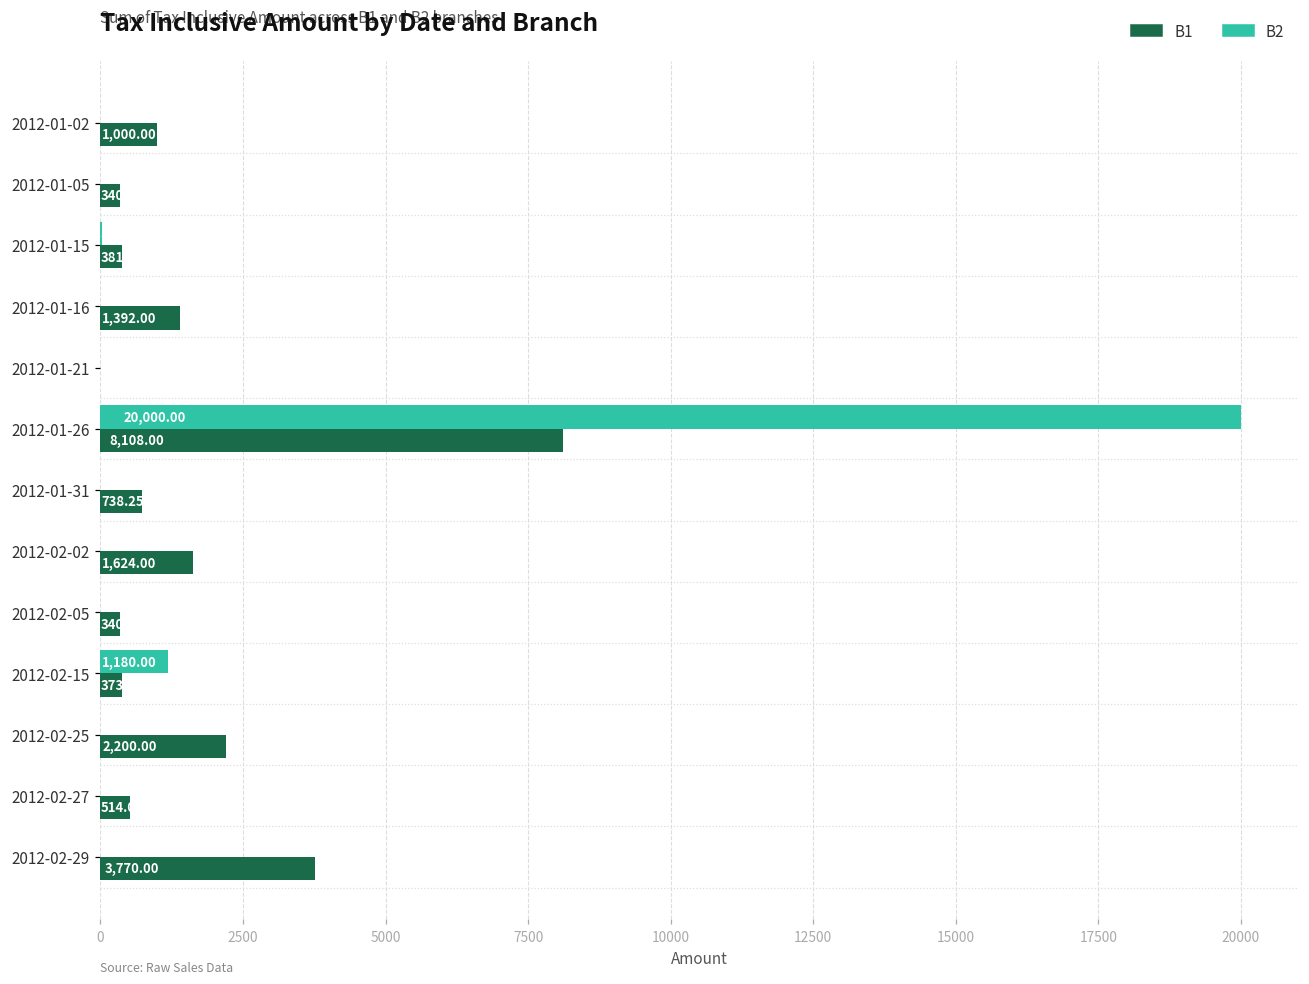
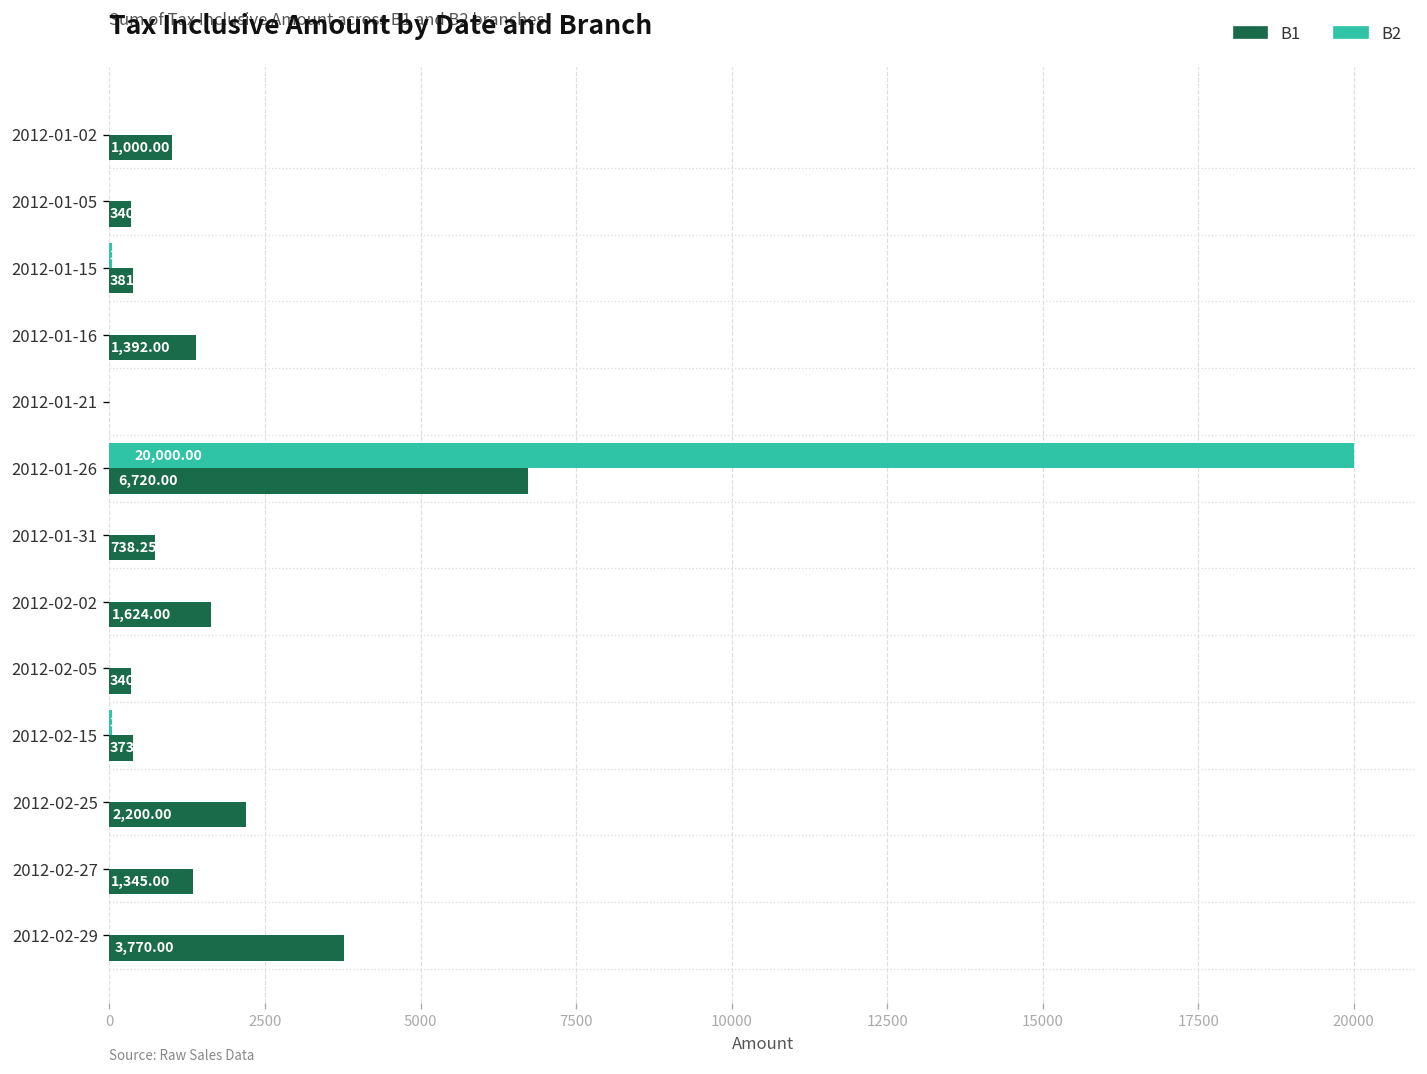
B1, 2012-01-26: 8,108.00 -> 6,720.00
B2, 2012-02-15: 1200 -> 0
B1, 2012-02-27: 514.00 -> 1,345.00
